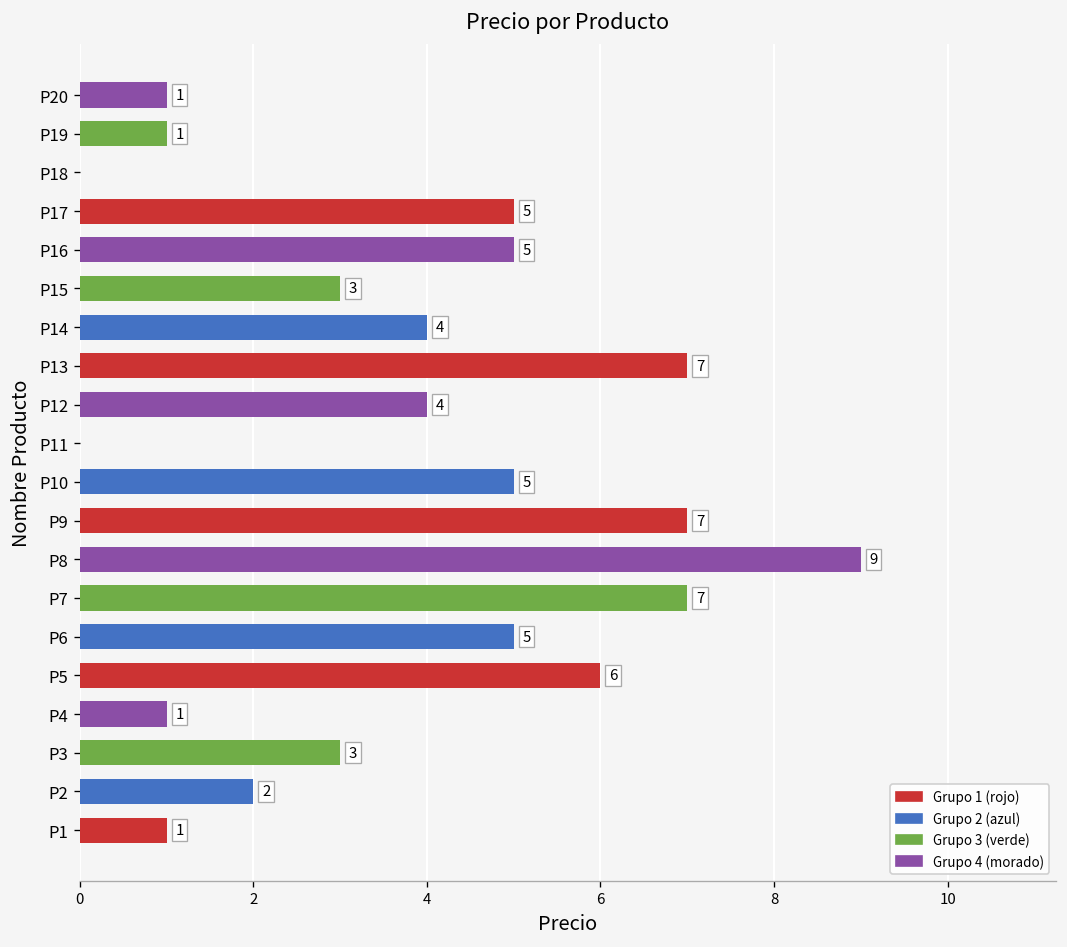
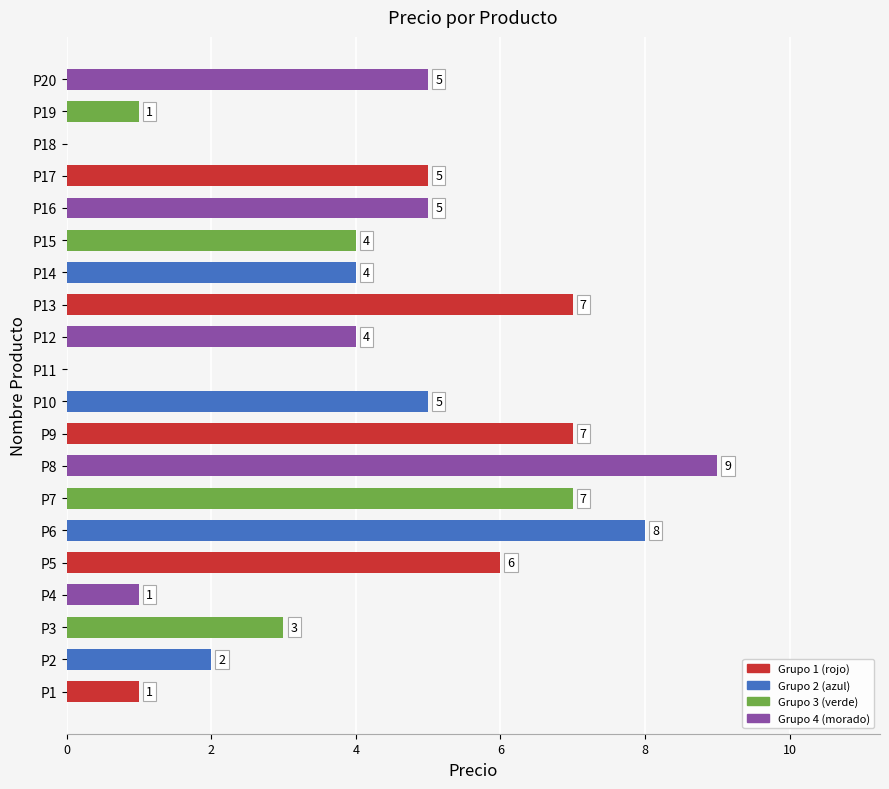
P20: 1 -> 5
P15: 3 -> 4
P6: 5 -> 8
